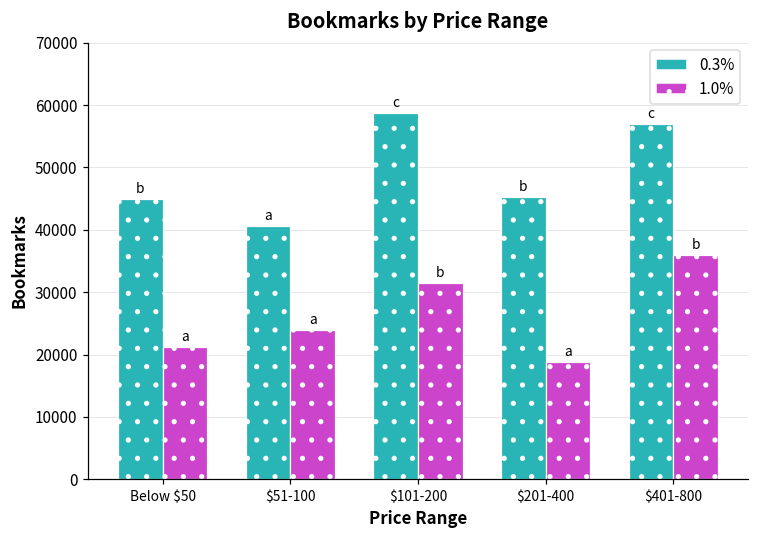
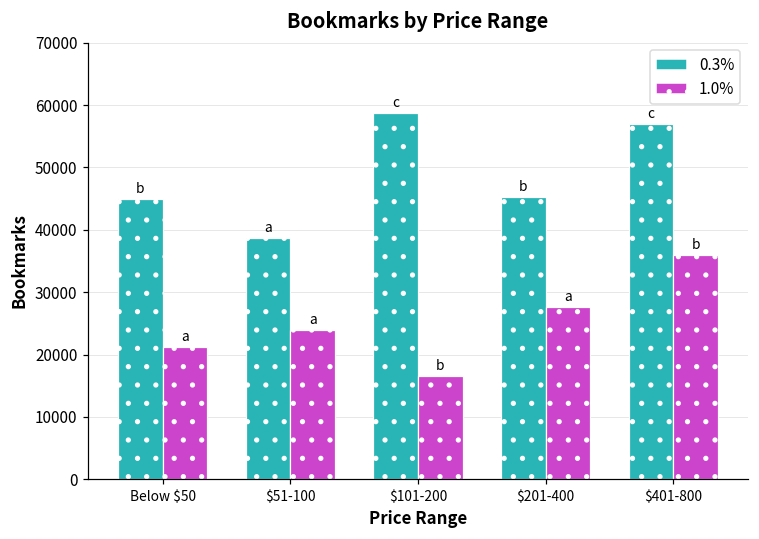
0.3%, $51-100: 41000 -> 39000
1.0%, $101-200: 31000 -> 17000
1.0%, $201-400: 19000 -> 28000
